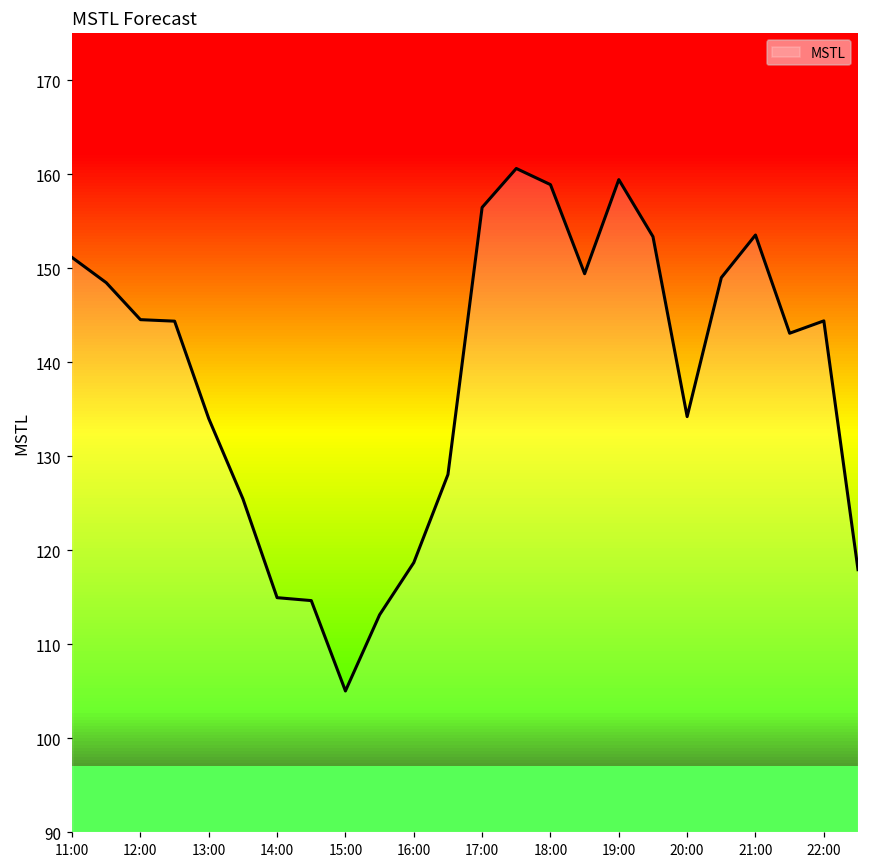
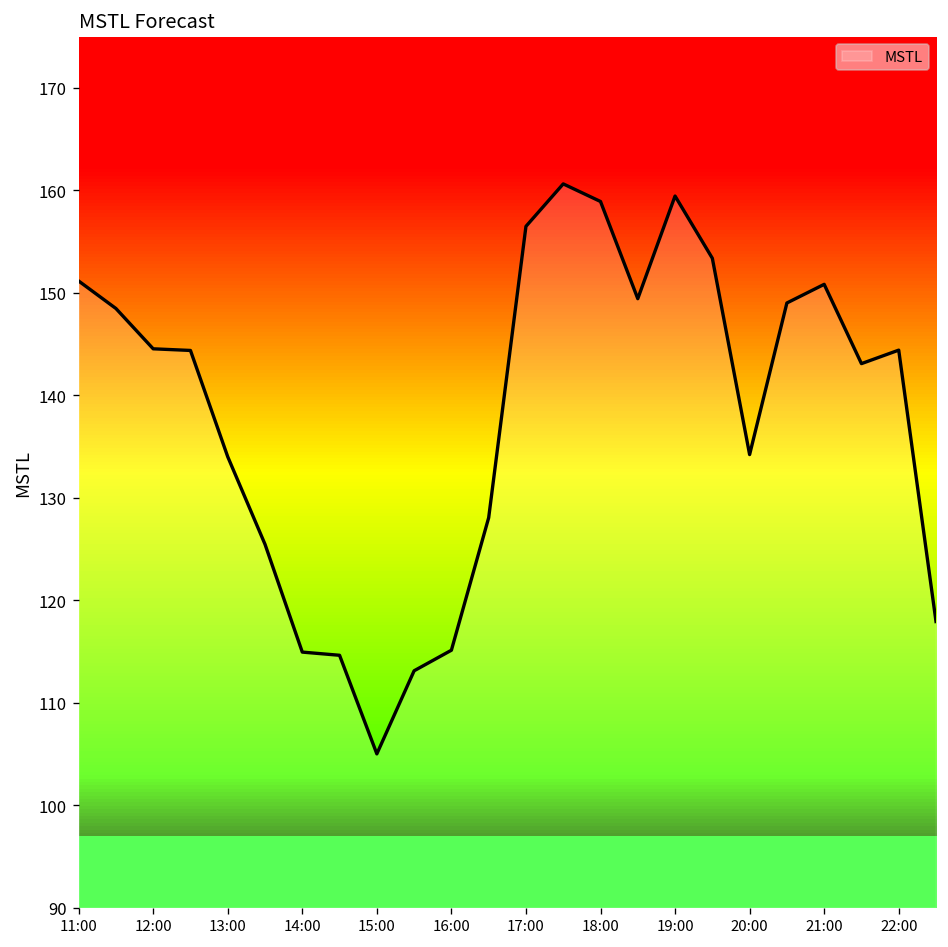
16:00: 119 -> 115
21:00: 154 -> 151
